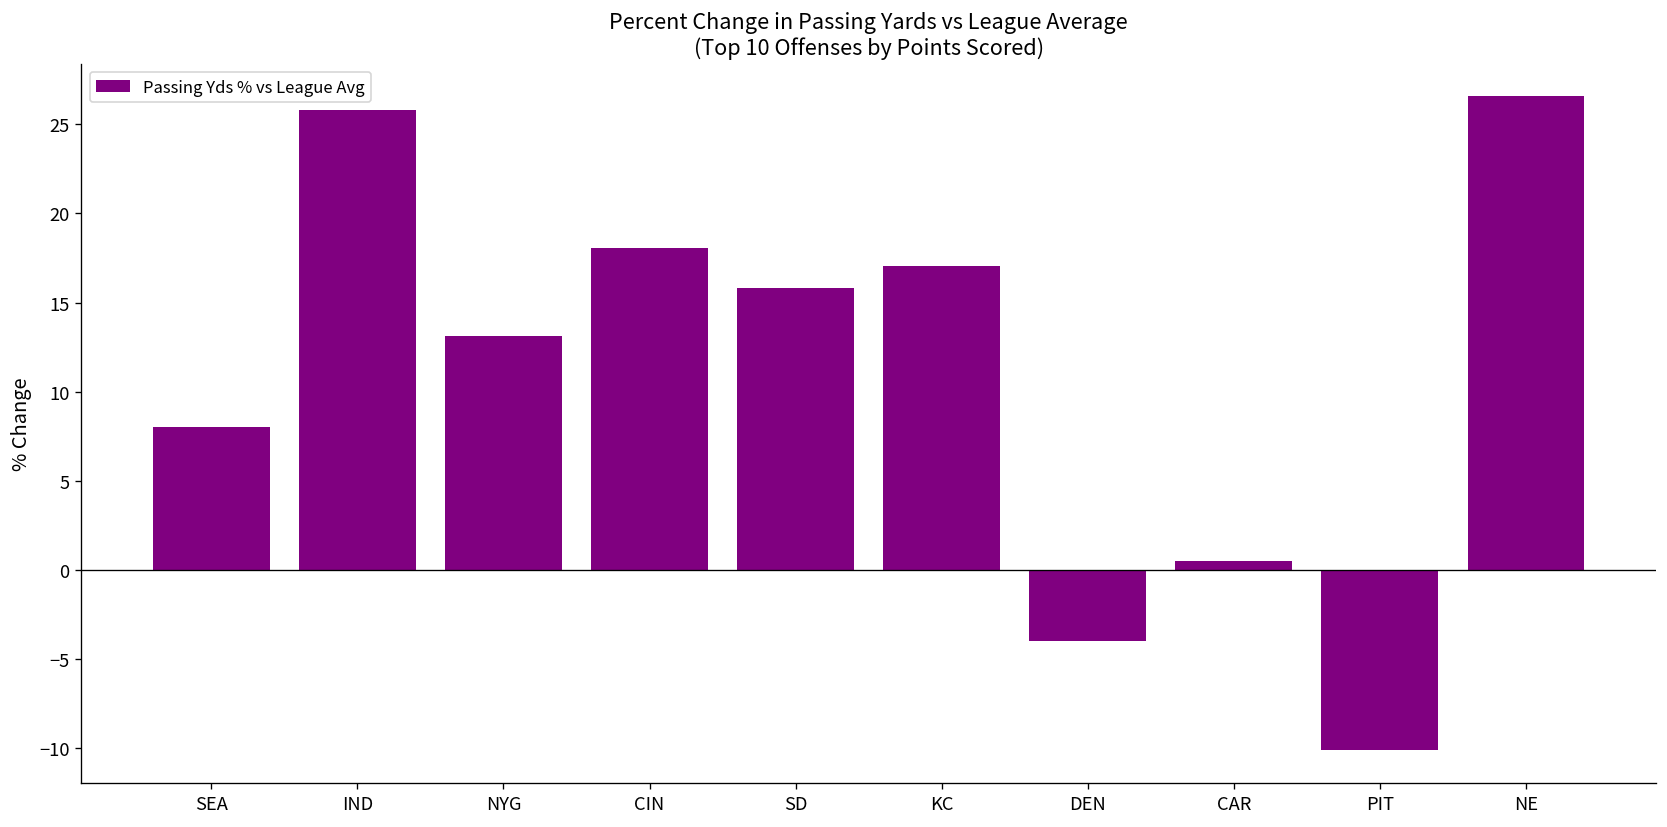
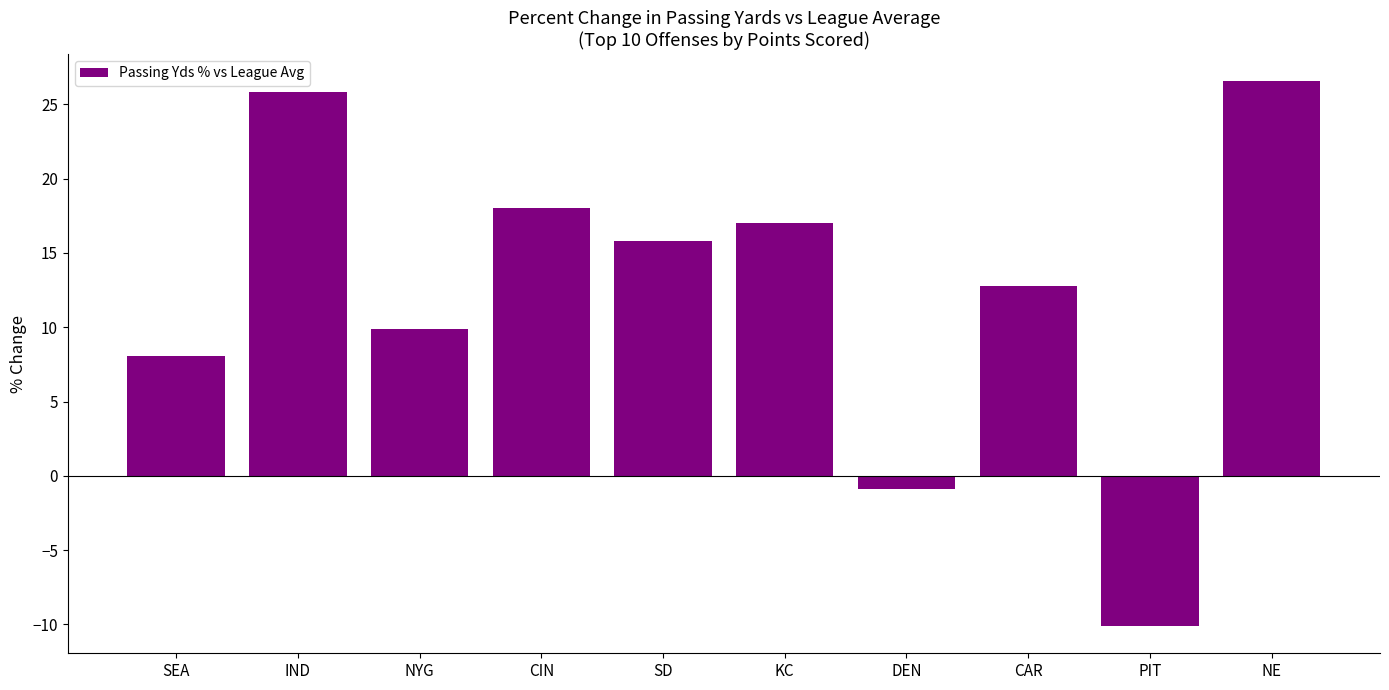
NYG: 13.1 -> 9.9
DEN: -4.0 -> -0.9
CAR: 0.5 -> 12.8
